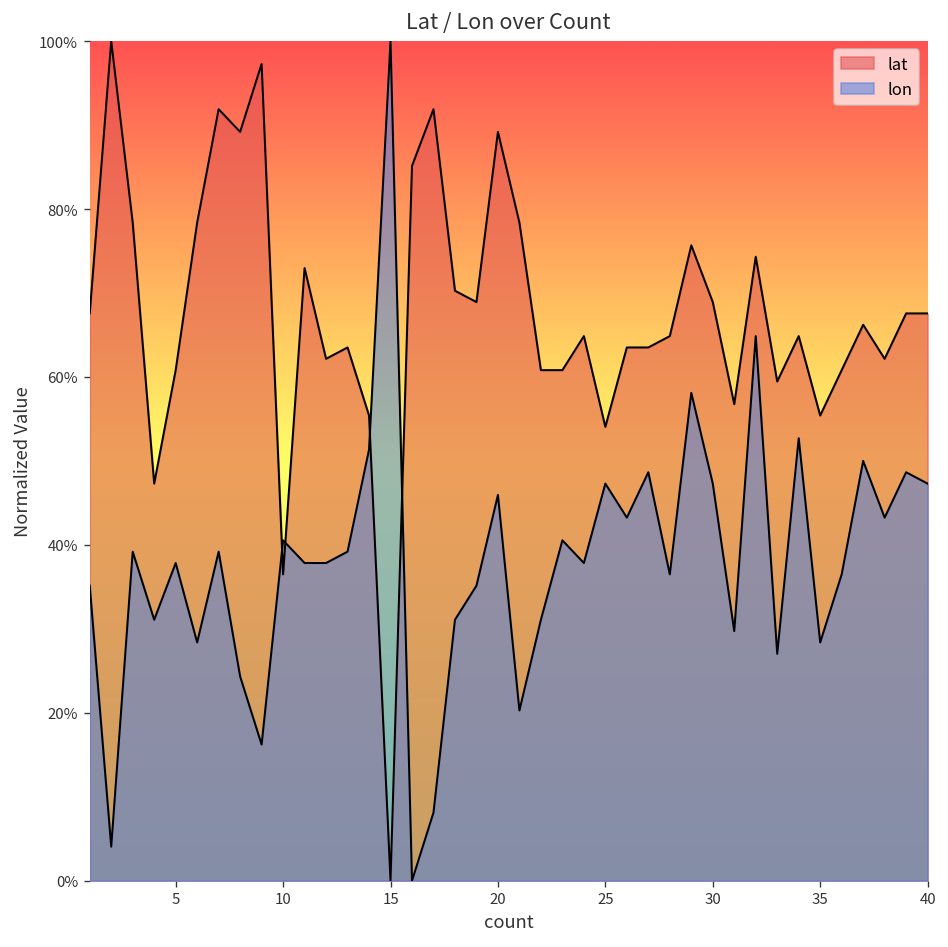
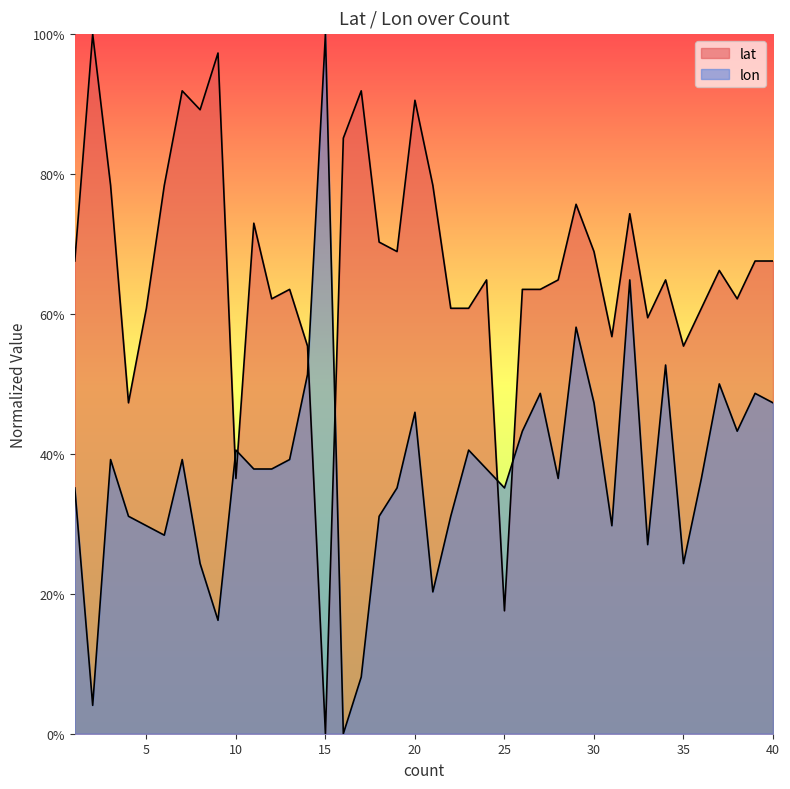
lon, 5: 38% -> 30%
lat, 20: 89% -> 91%
lat, 25: 54% -> 18%
lon, 25: 47% -> 35%
lon, 35: 28% -> 24%
